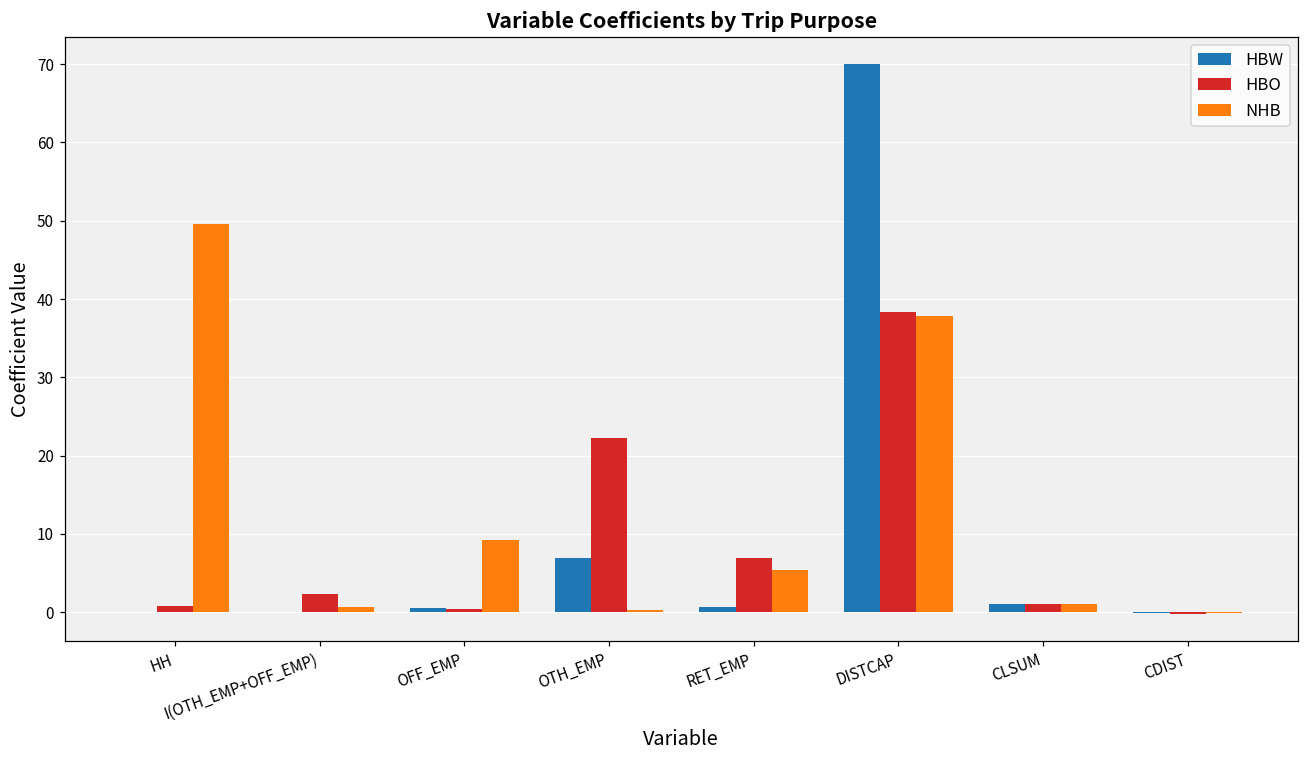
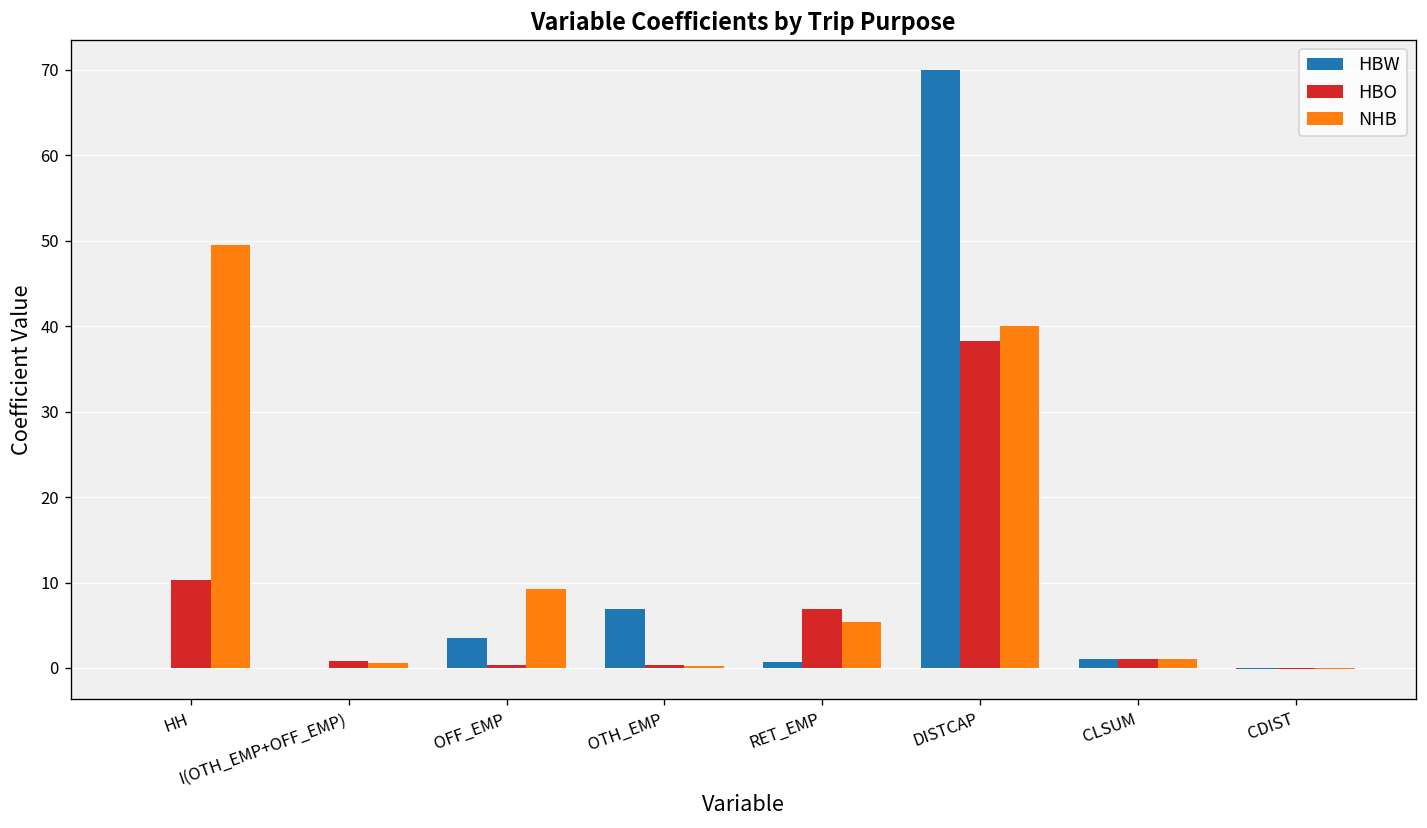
HBO, HH: 1 -> 10
HBO, I(OTH_EMP+OFF_EMP): 2 -> 1
HBW, OFF_EMP: 1 -> 4
HBO, OTH_EMP: 22 -> 0
NHB, DISTCAP: 38 -> 40
